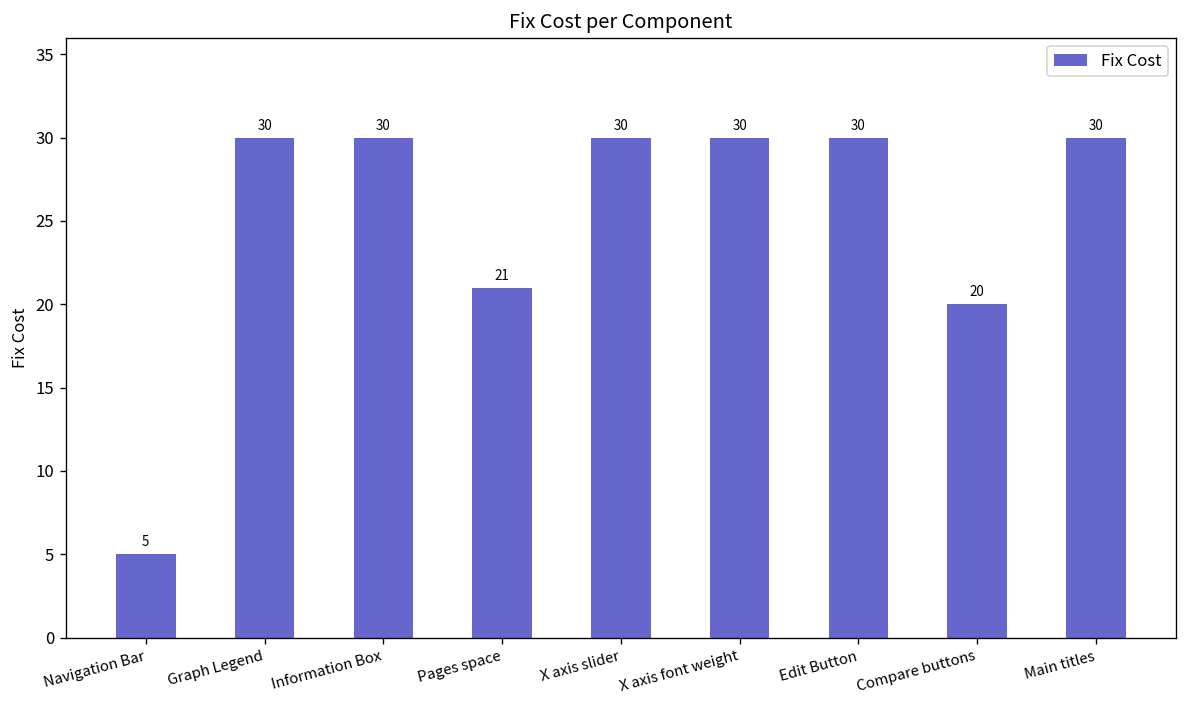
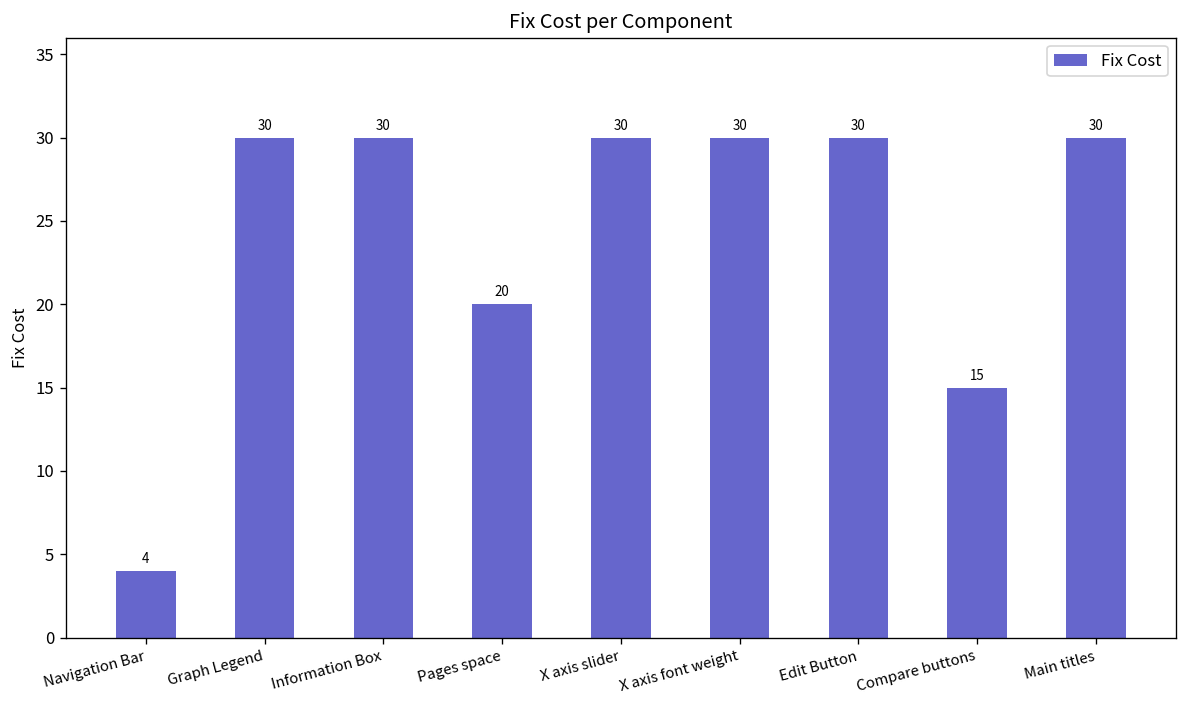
Navigation Bar: 5 -> 4
Pages space: 21 -> 20
Compare buttons: 20 -> 15
